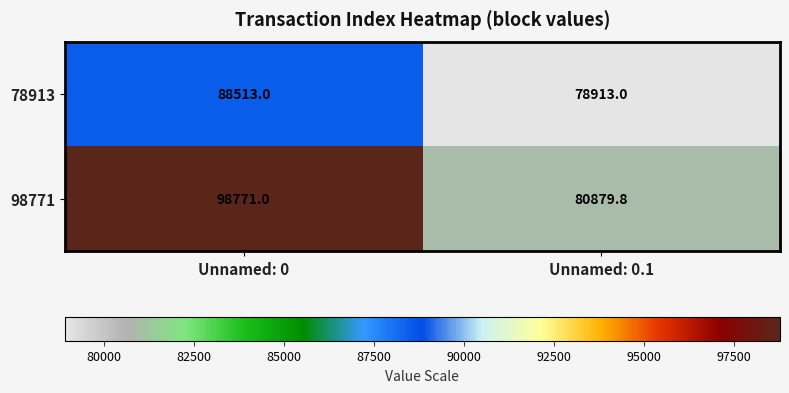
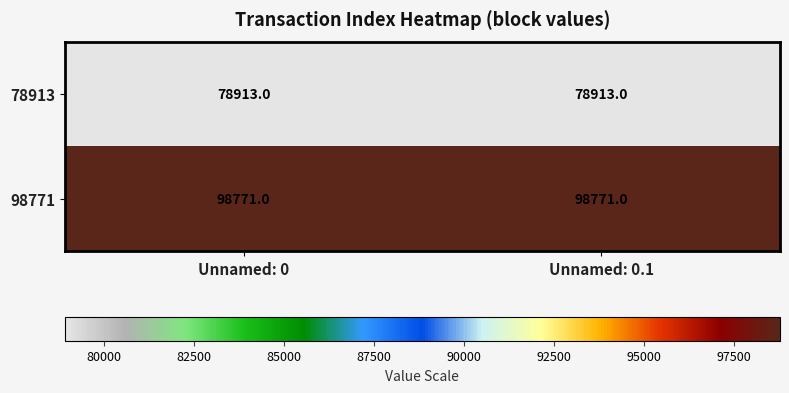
78913, Unnamed: 0: 88513.0 -> 78913.0
98771, Unnamed: 0.1: 80879.8 -> 98771.0
